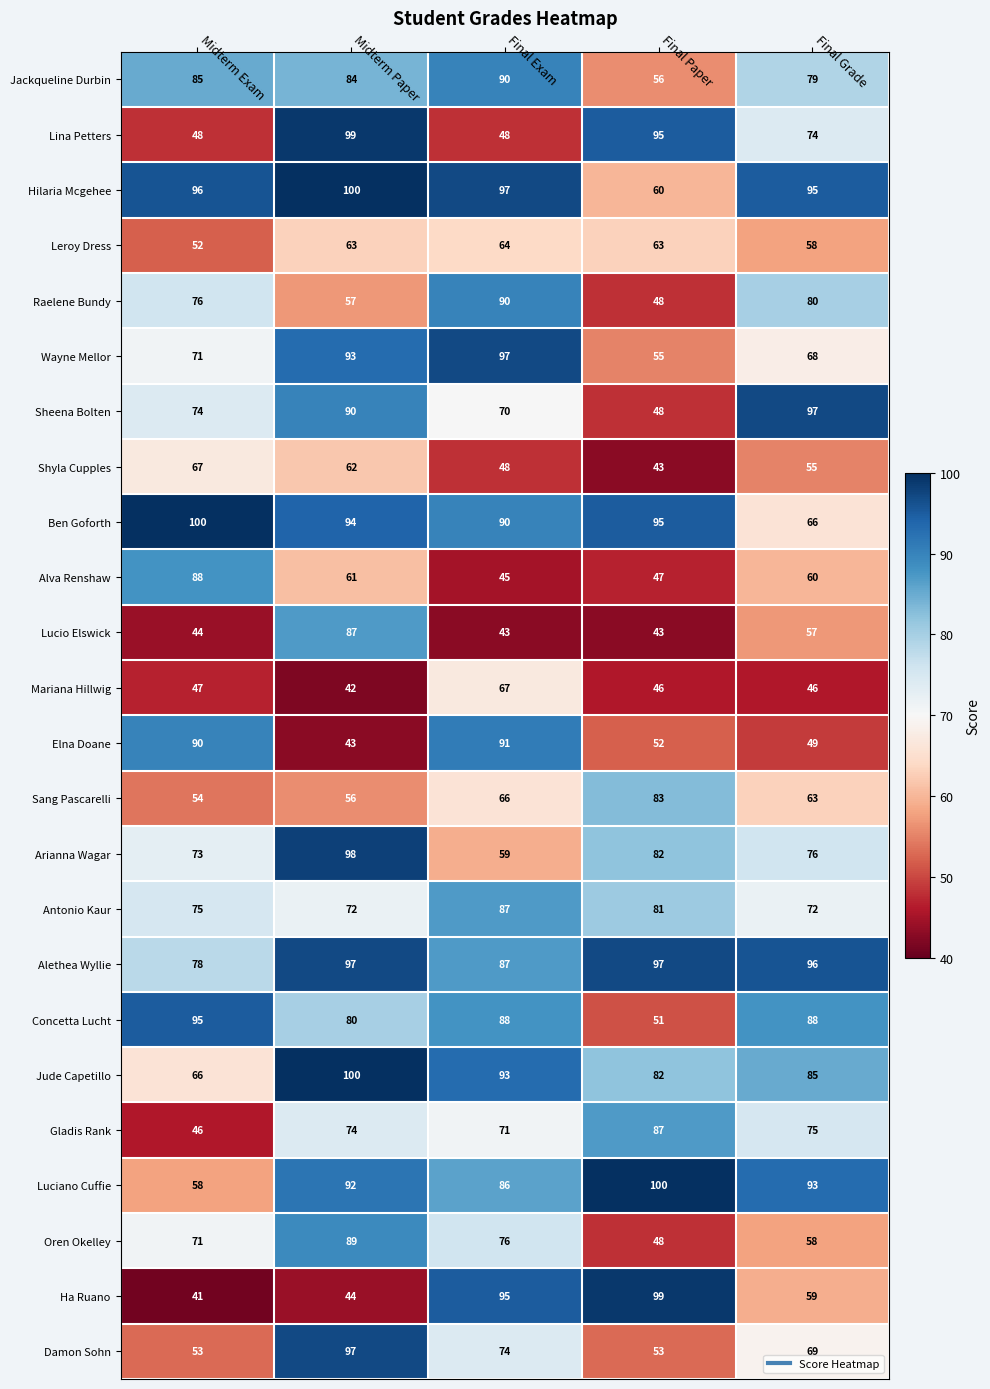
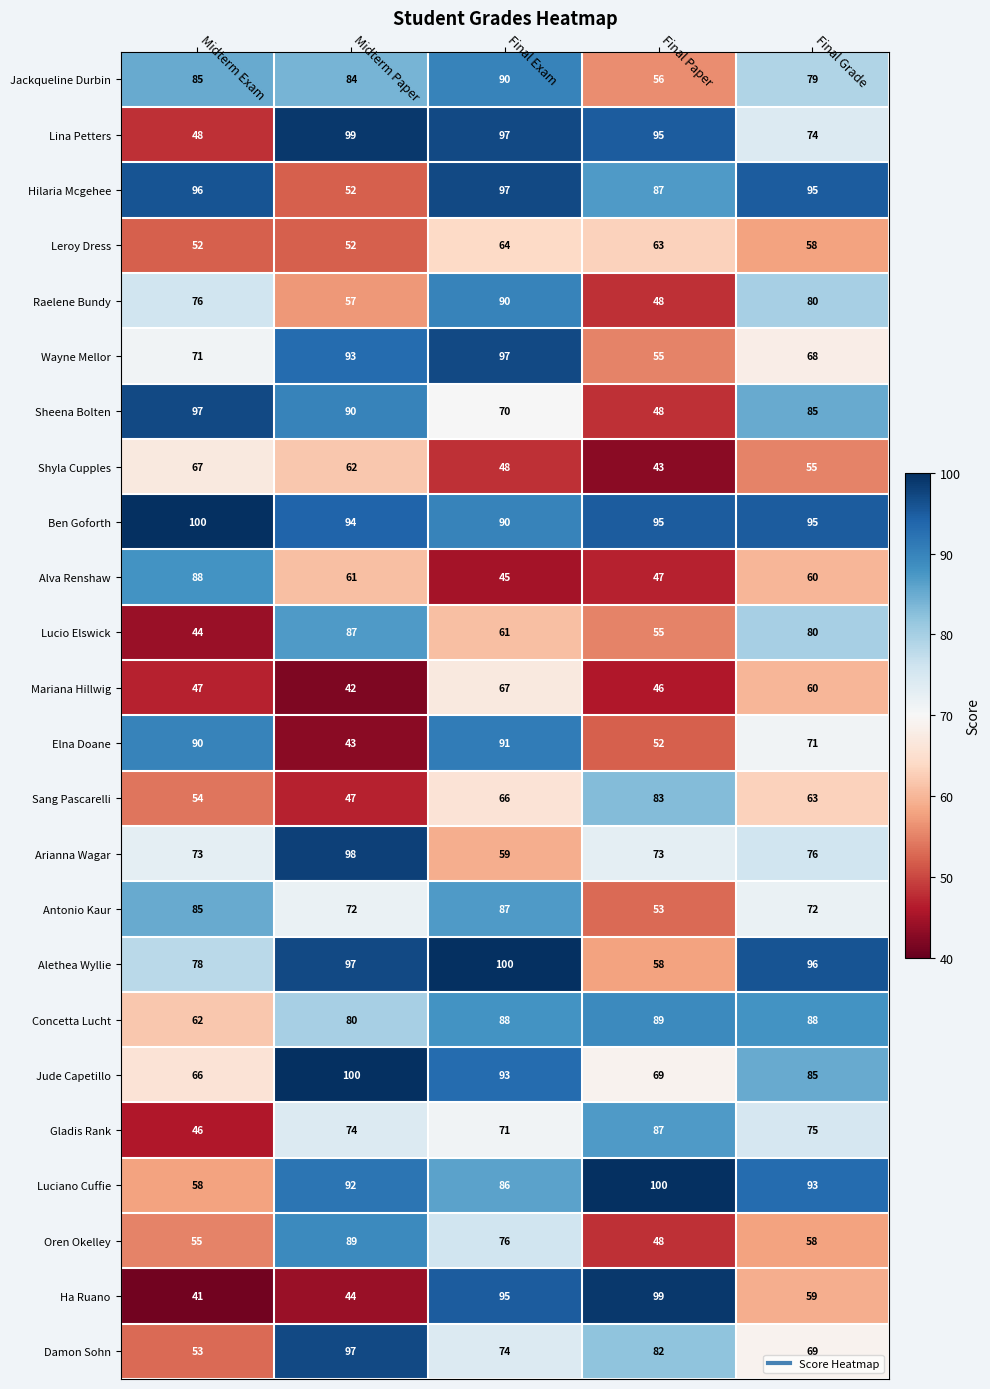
Lina Petters, Final Exam: 48 -> 97
Hilaria Mcgehee, Midterm Paper: 100 -> 52
Hilaria Mcgehee, Final Paper: 60 -> 87
Leroy Dress, Midterm Paper: 63 -> 52
Sheena Bolten, Midterm Exam: 74 -> 97
Sheena Bolten, Final Grade: 97 -> 85
Ben Goforth, Final Grade: 66 -> 95
Lucio Elswick, Final Exam: 43 -> 61
Lucio Elswick, Final Paper: 43 -> 55
Lucio Elswick, Final Grade: 57 -> 80
Mariana Hillwig, Final Grade: 46 -> 60
Elna Doane, Final Grade: 49 -> 71
Sang Pascarelli, Midterm Paper: 56 -> 47
Arianna Wagar, Final Paper: 82 -> 73
Antonio Kaur, Midterm Exam: 75 -> 85
Antonio Kaur, Final Paper: 81 -> 53
Alethea Wyllie, Final Exam: 87 -> 100
Alethea Wyllie, Final Paper: 97 -> 58
Concetta Lucht, Midterm Exam: 95 -> 62
Concetta Lucht, Final Paper: 51 -> 89
Jude Capetillo, Final Paper: 82 -> 69
Oren Okelley, Midterm Exam: 71 -> 55
Damon Sohn, Final Paper: 53 -> 82
